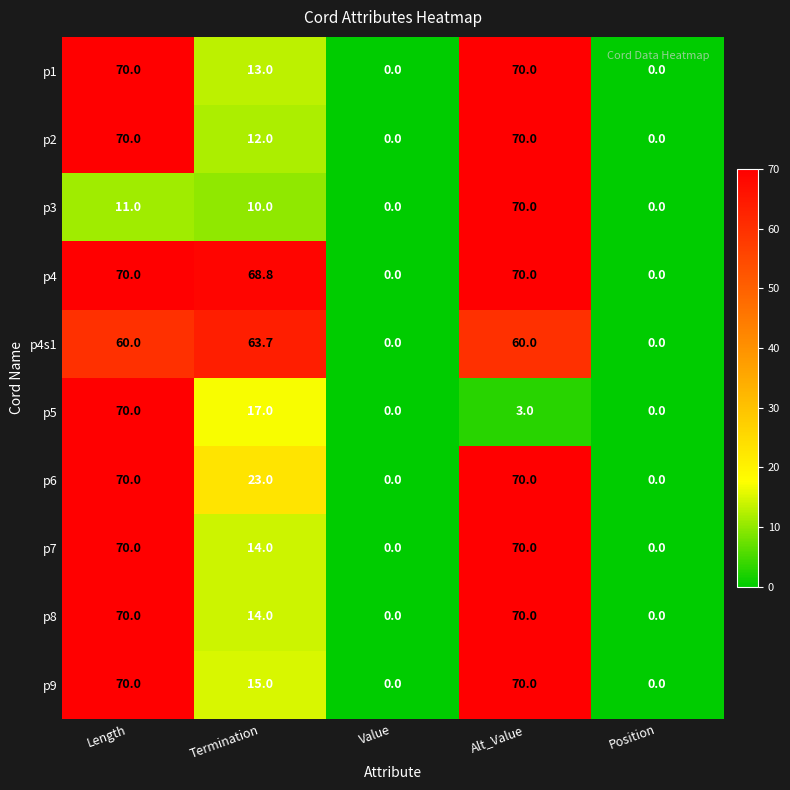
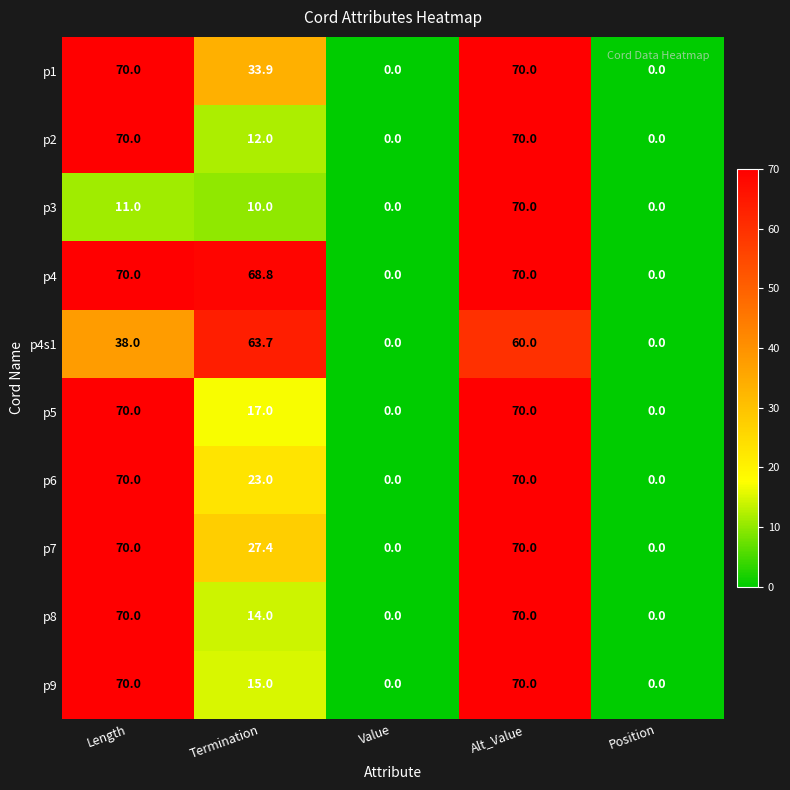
p1, Termination: 13.0 -> 33.9
p4s1, Length: 60.0 -> 38.0
p5, Alt_Value: 3.0 -> 70.0
p7, Termination: 14.0 -> 27.4
